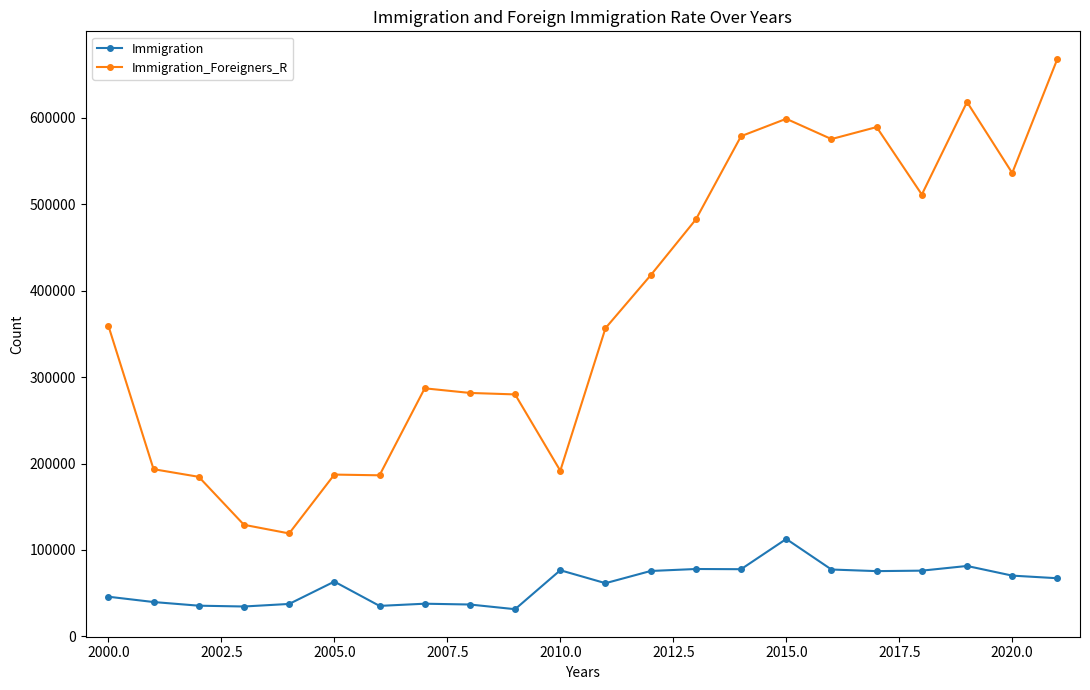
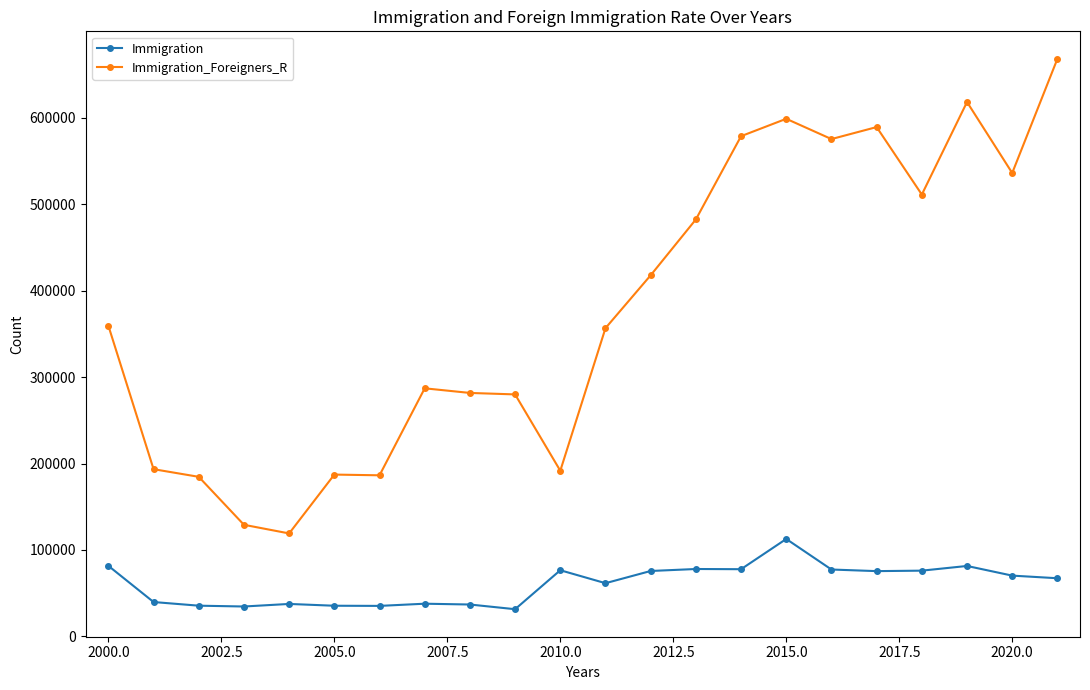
Immigration, 2000.0: 50000 -> 80000
Immigration, 2005.0: 60000 -> 40000
